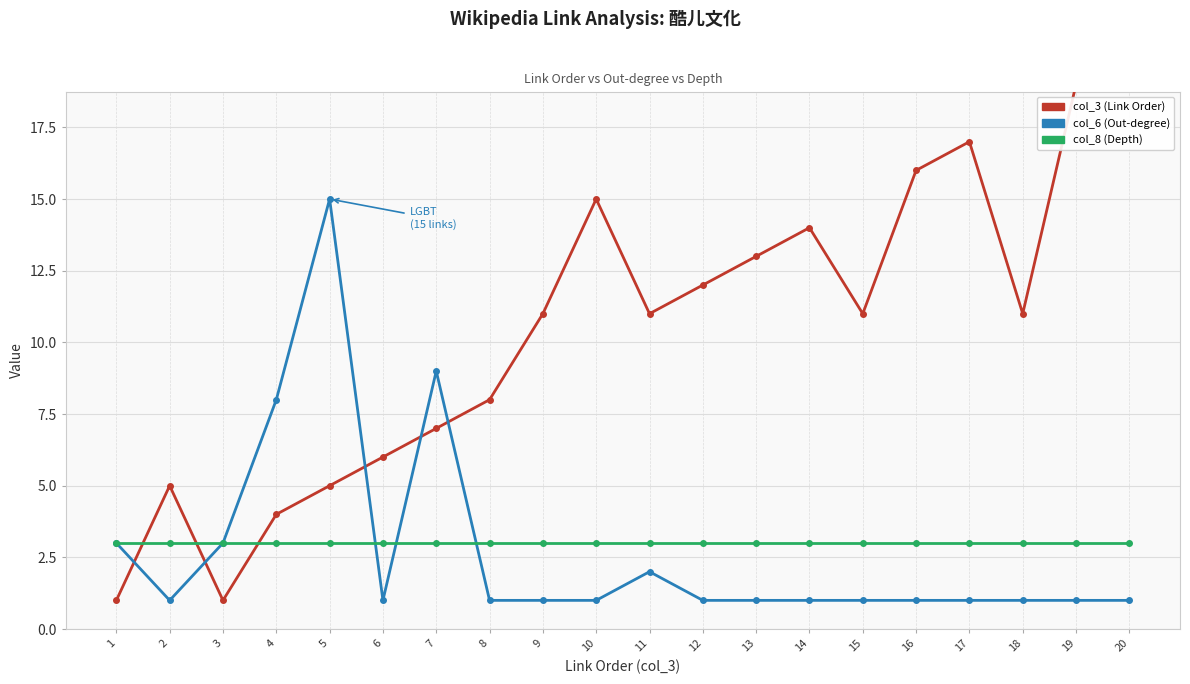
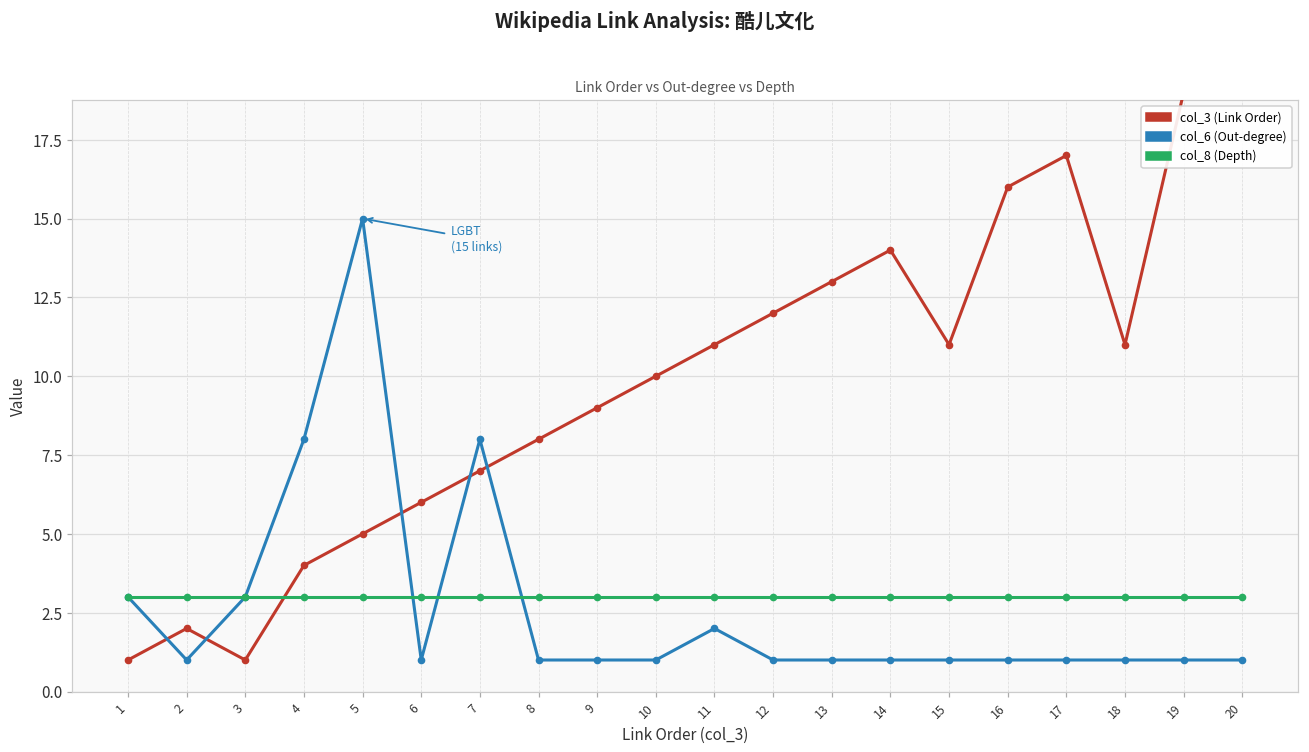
col_3 (Link Order), 2: 5 -> 2
col_6 (Out-degree), 7: 9 -> 8
col_3 (Link Order), 9: 11 -> 9
col_3 (Link Order), 10: 15 -> 10
